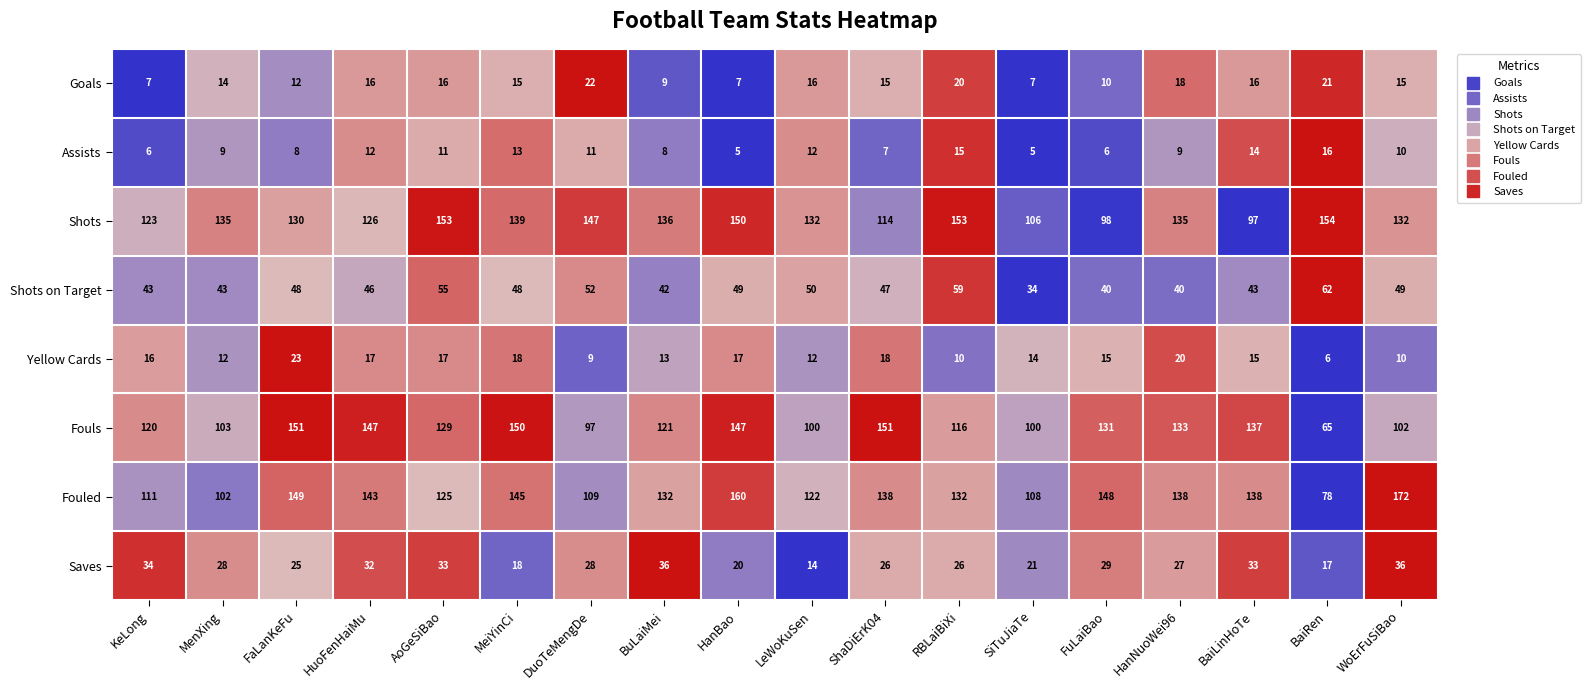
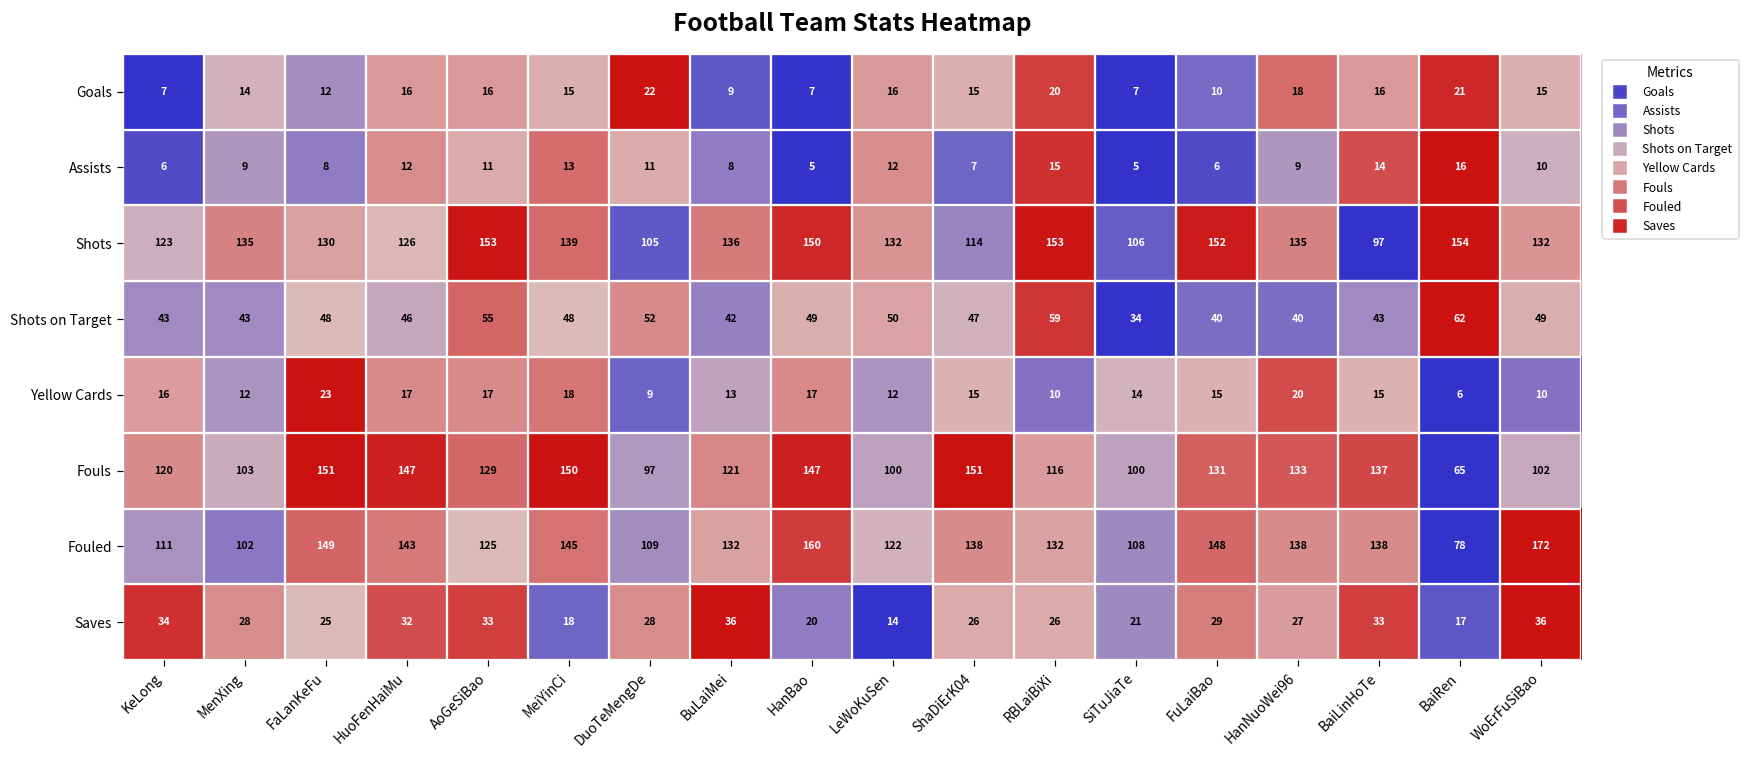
Shots, DuoTeMengDe: 147 -> 105
Shots, FuLaiBao: 98 -> 152
Yellow Cards, ShaDiErK04: 18 -> 15
